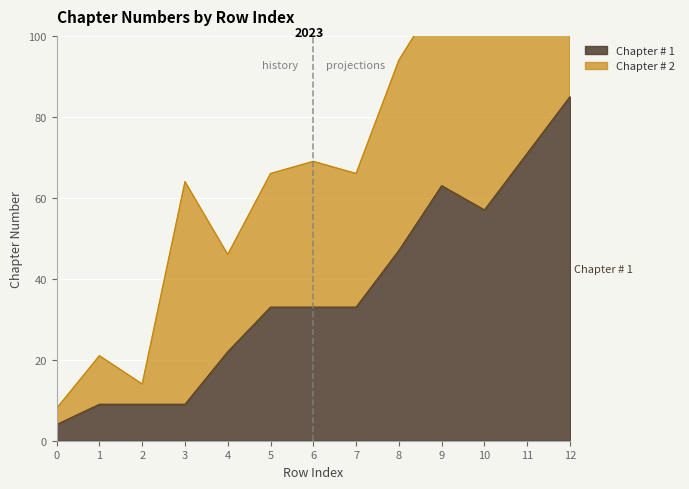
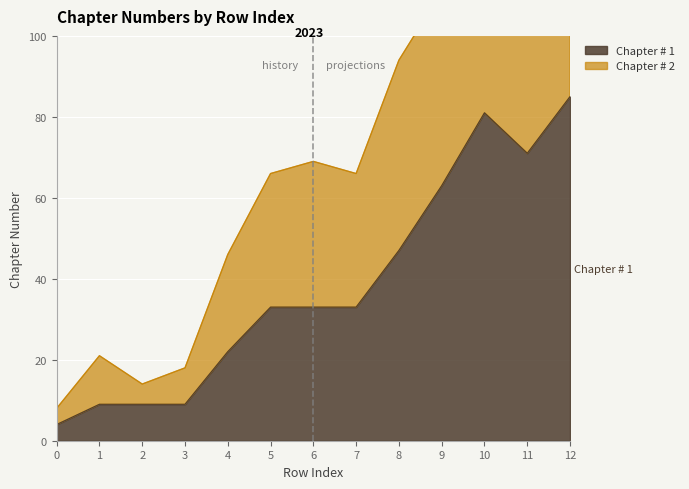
Chapter # 2, 3: 55 -> 9
Chapter # 1, 10: 57 -> 81
